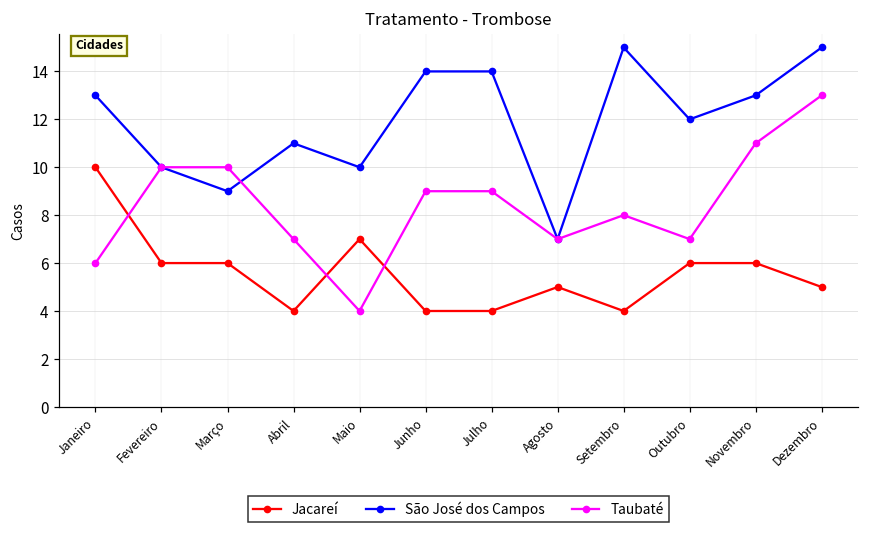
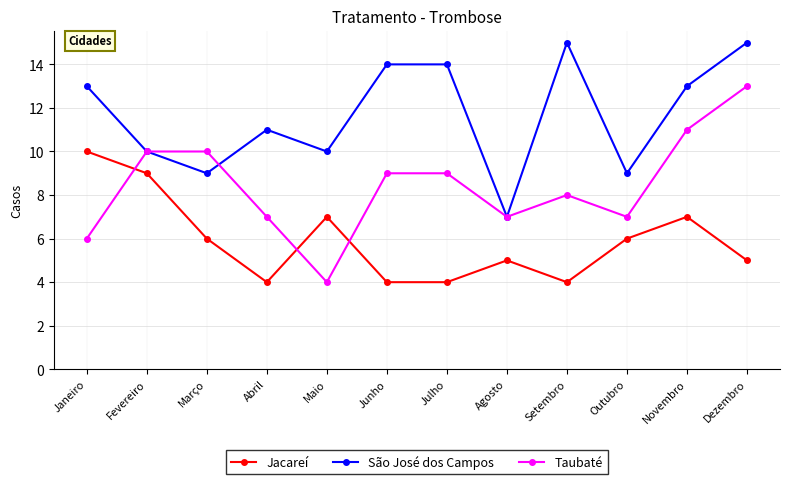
Jacareí, Fevereiro: 6 -> 9
São José dos Campos, Outubro: 12 -> 9
Jacareí, Novembro: 6 -> 7
